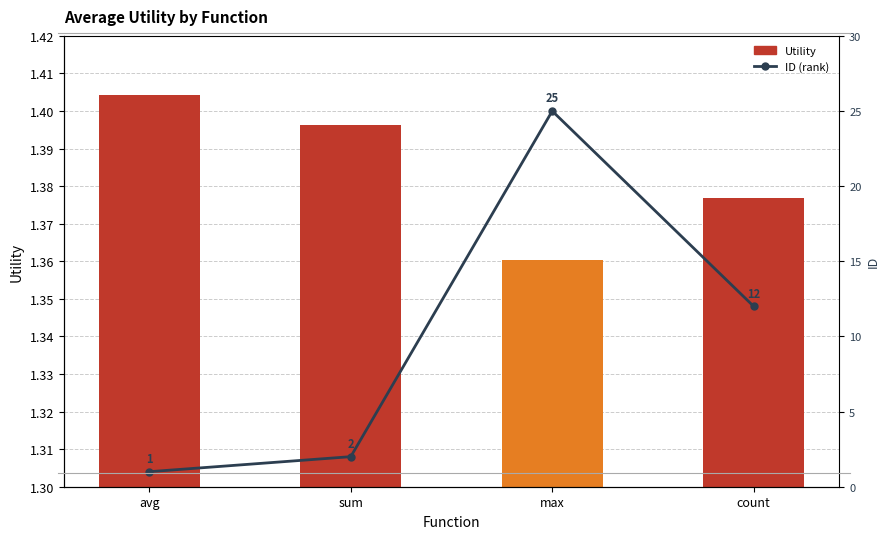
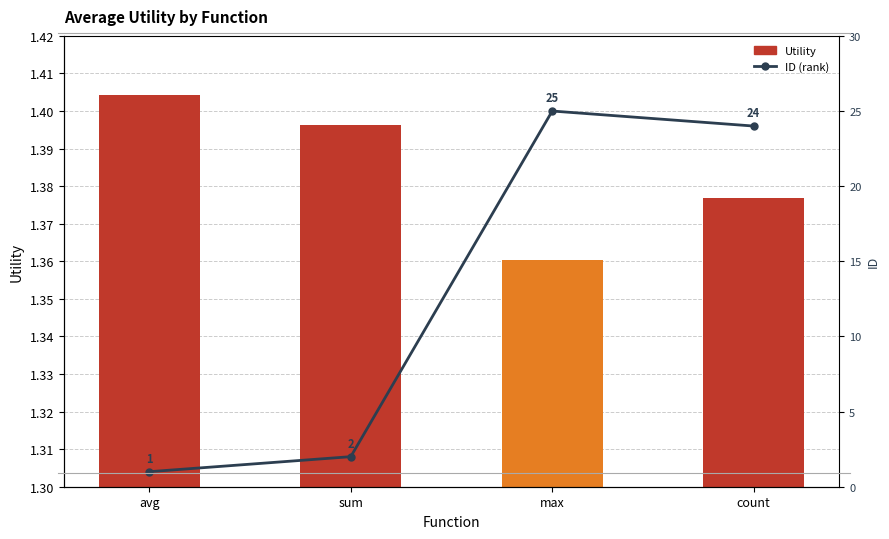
ID (rank), count: 12 -> 24
